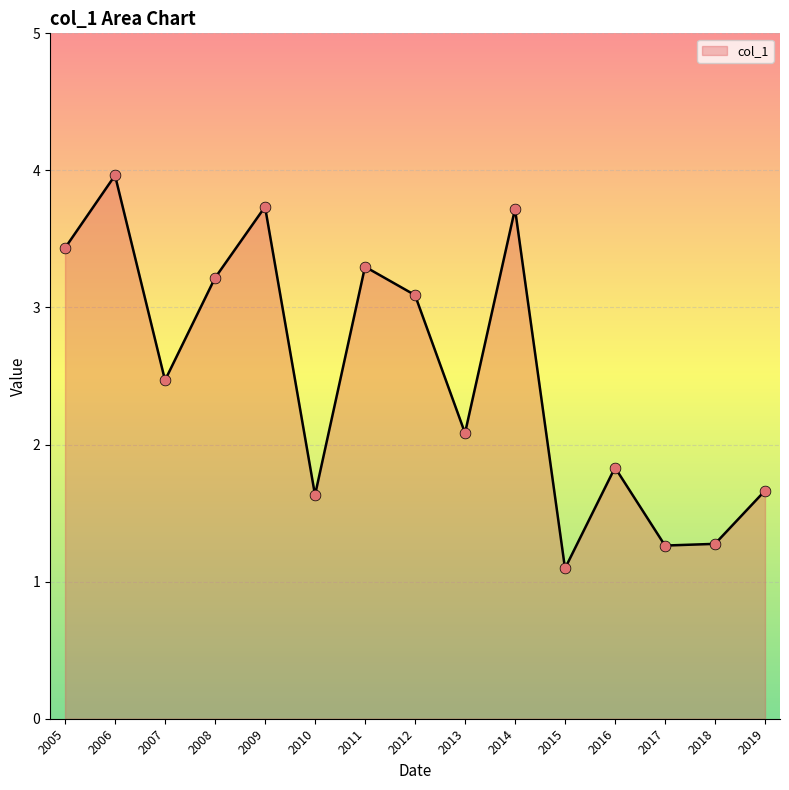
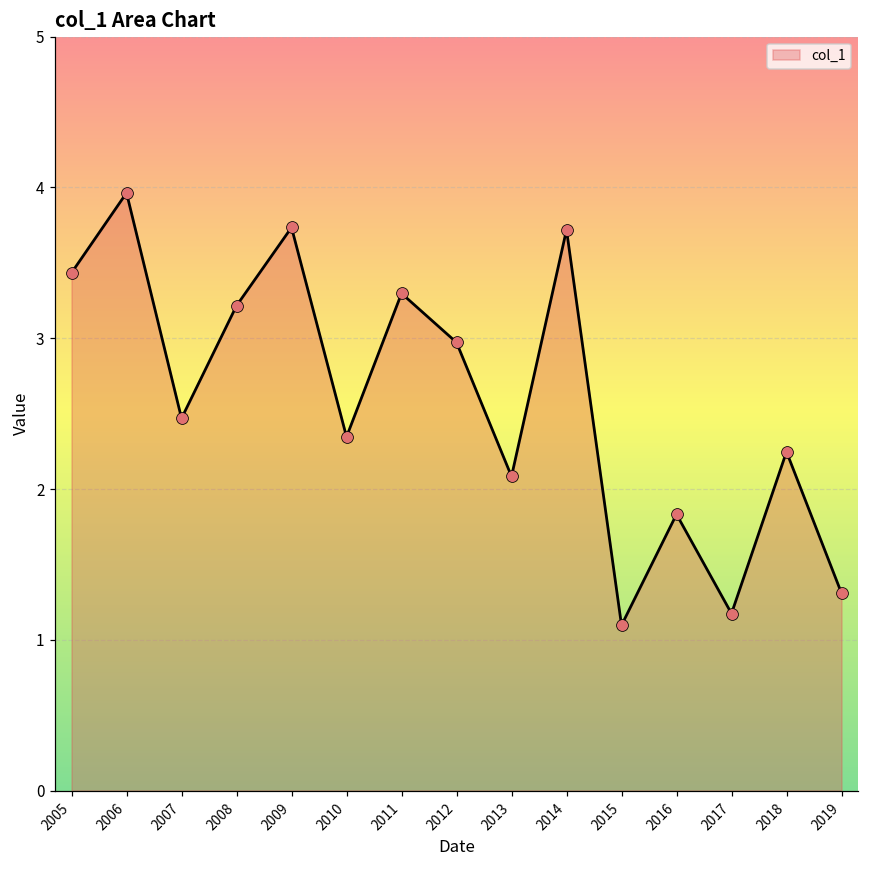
2010: 1.63 -> 2.35
2012: 3.09 -> 2.97
2017: 1.26 -> 1.17
2018: 1.28 -> 2.25
2019: 1.66 -> 1.31
